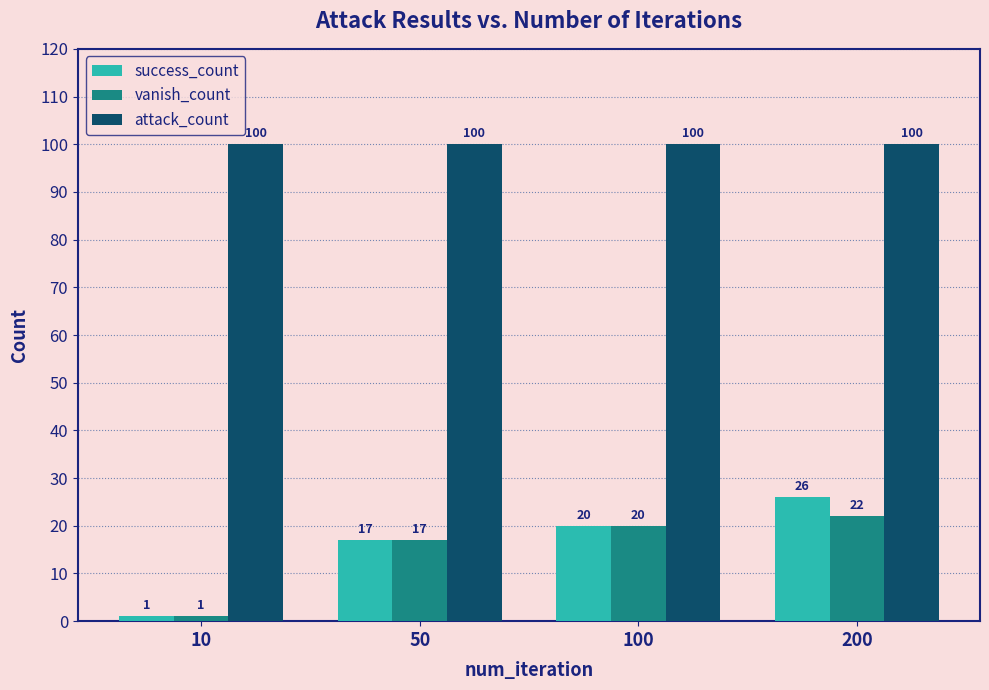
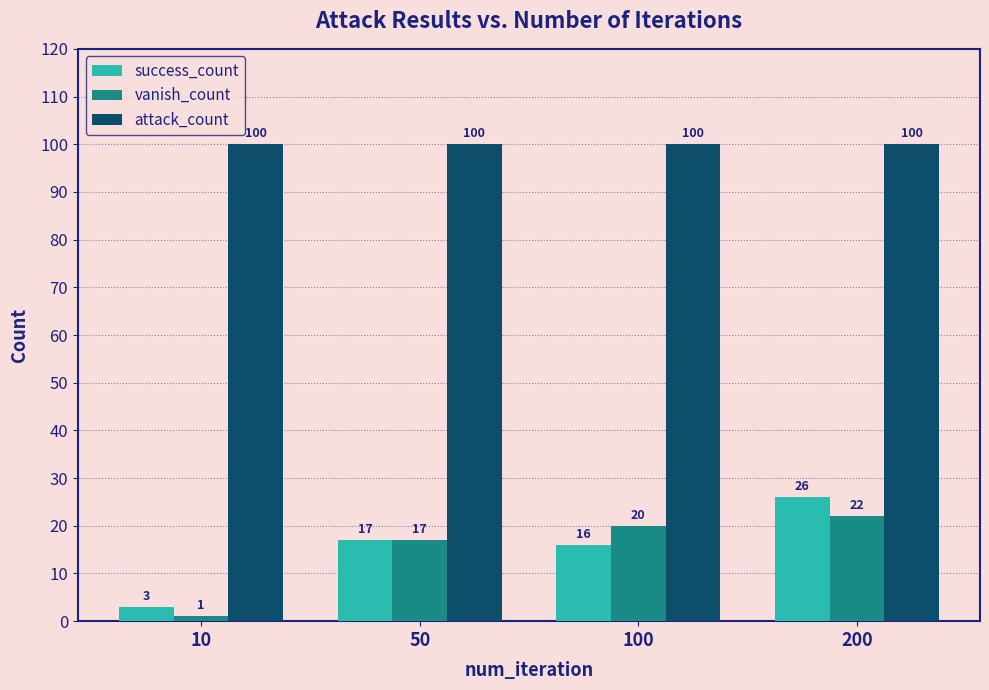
success_count, 10: 1 -> 3
success_count, 100: 20 -> 16
